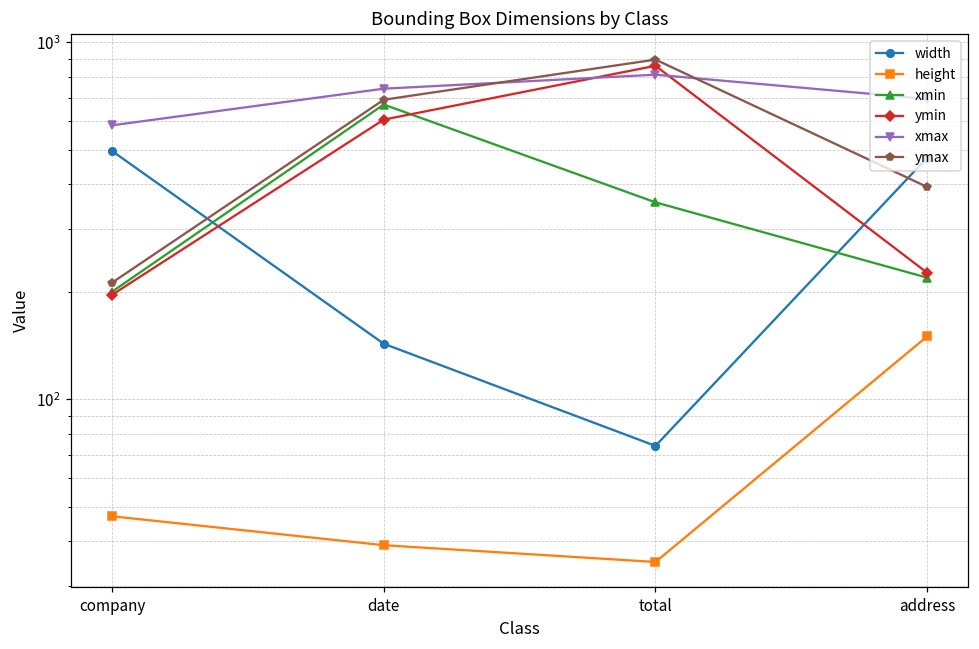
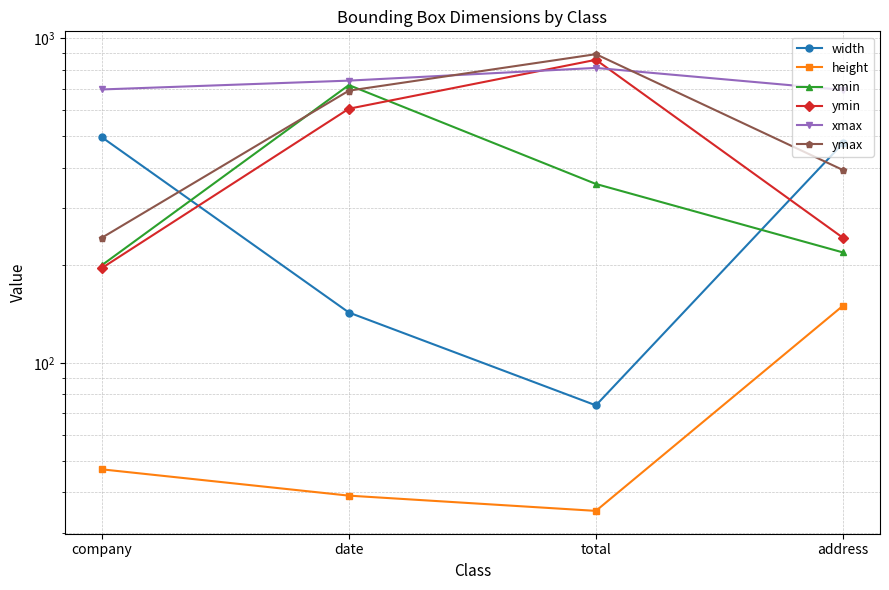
xmax, company: 590 -> 700
ymax, company: 210 -> 240
xmin, date: 670 -> 720
ymin, address: 230 -> 240
